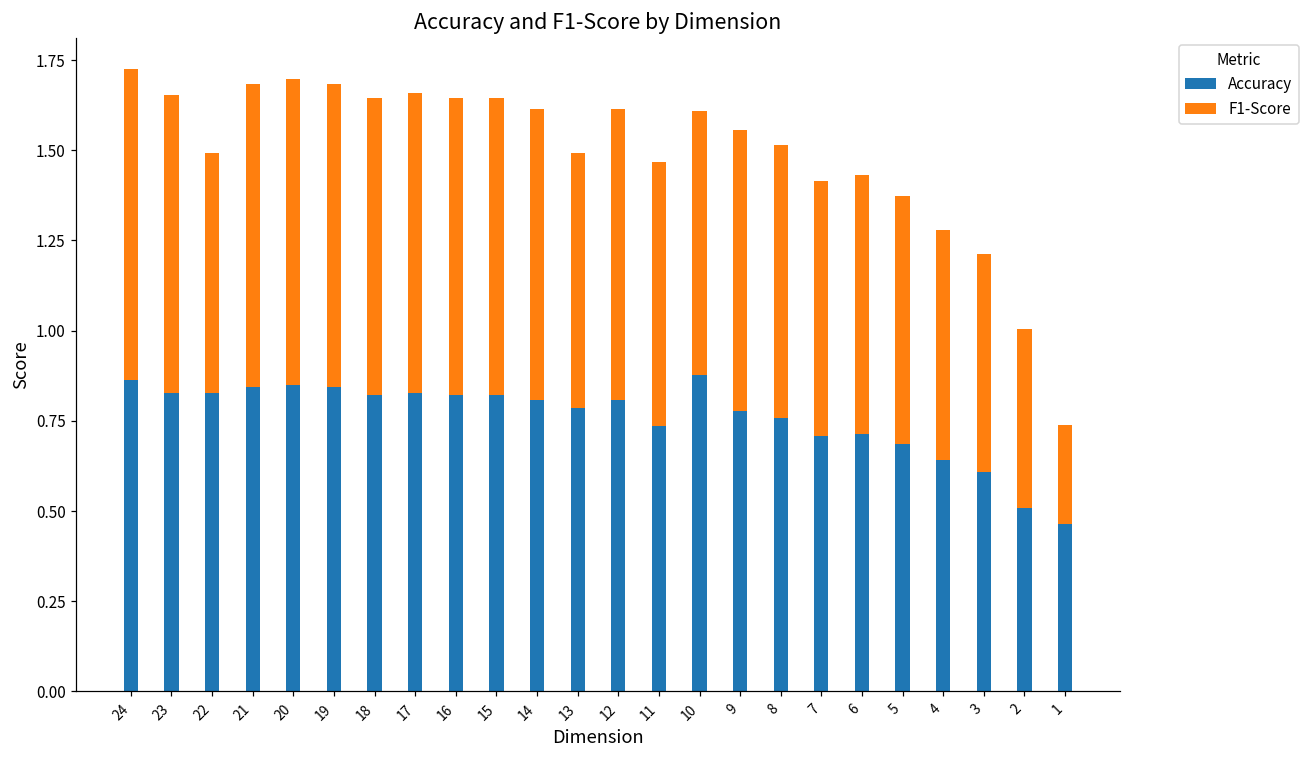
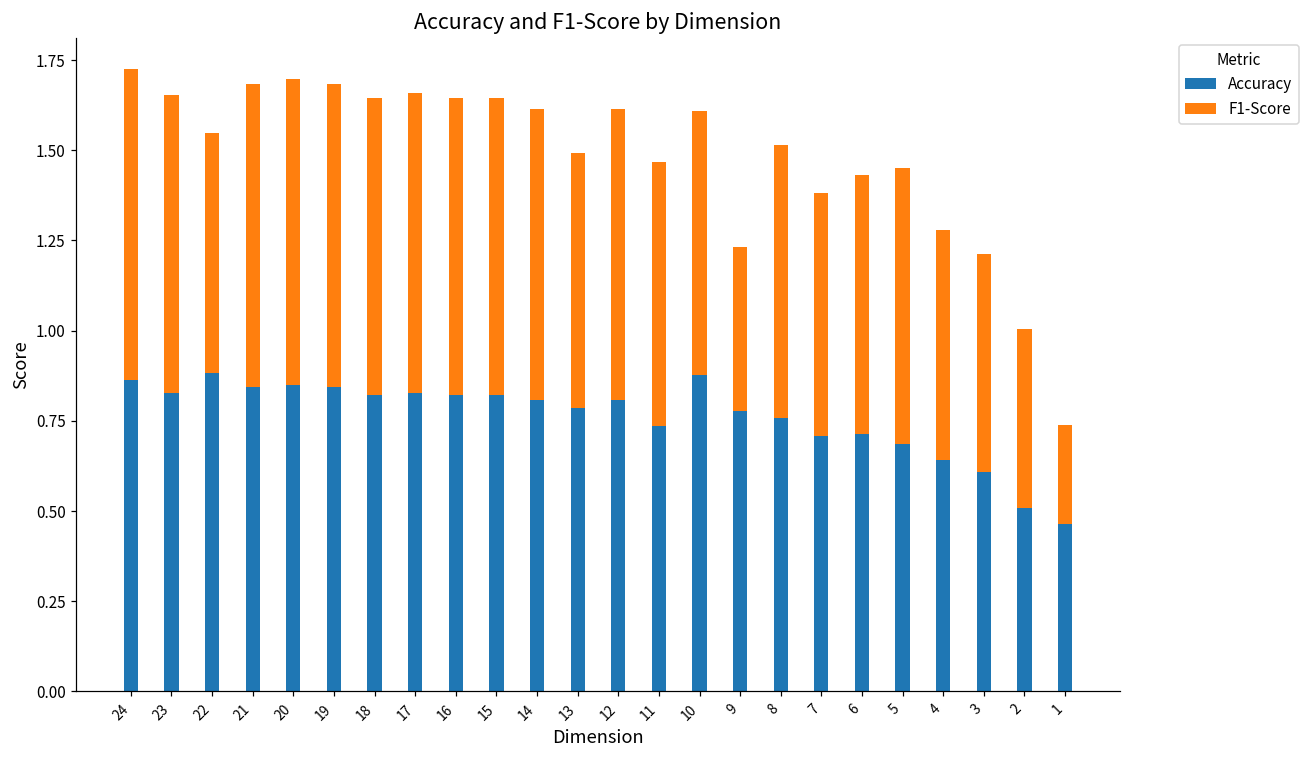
Accuracy, 22: 0.83 -> 0.88
F1-Score, 9: 0.78 -> 0.45
F1-Score, 7: 0.71 -> 0.67
F1-Score, 5: 0.69 -> 0.76
